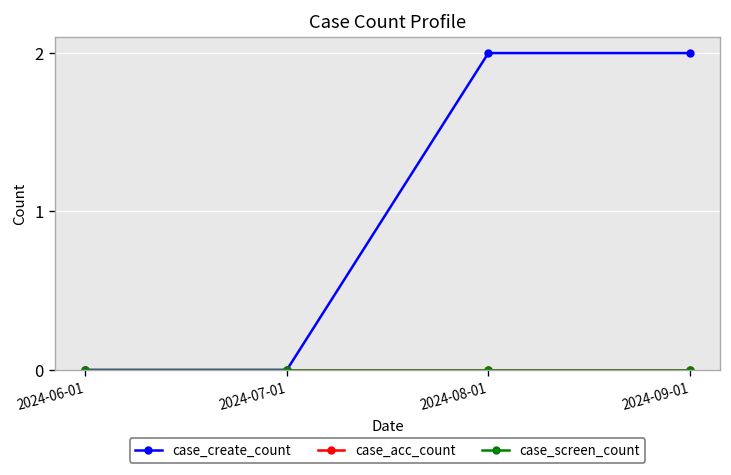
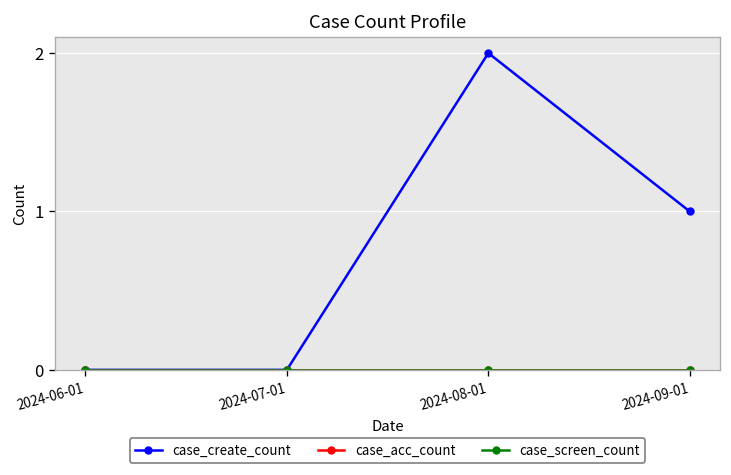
case_create_count, 2024-09-01: 2 -> 1
